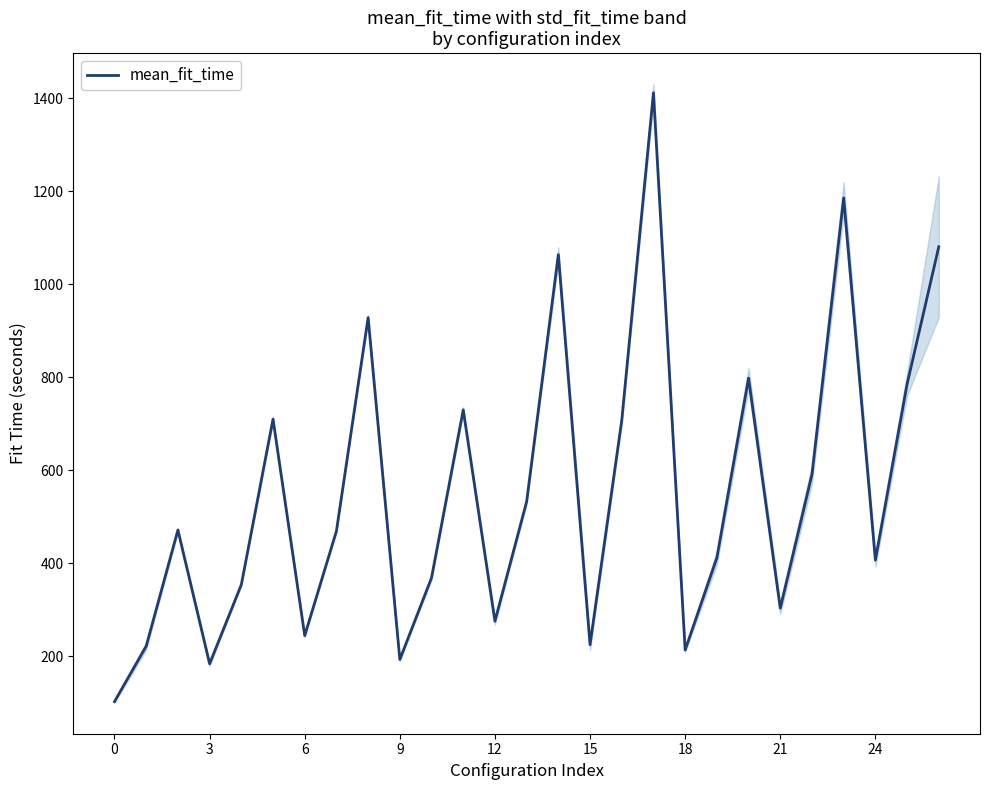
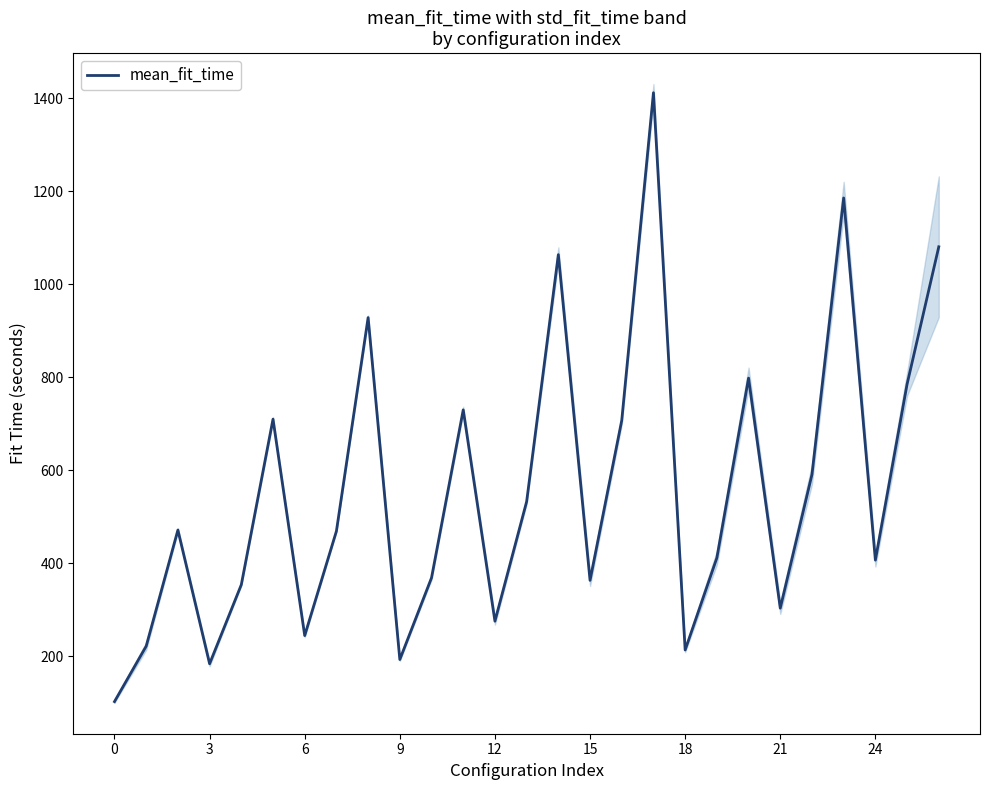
mean_fit_time, 15: 230 -> 360
